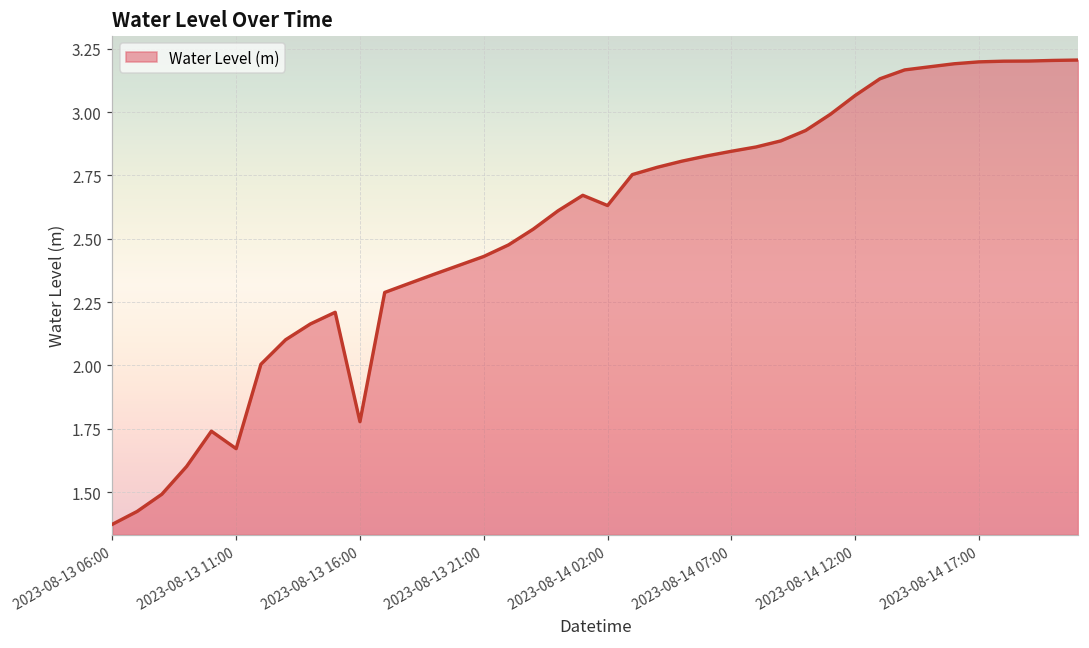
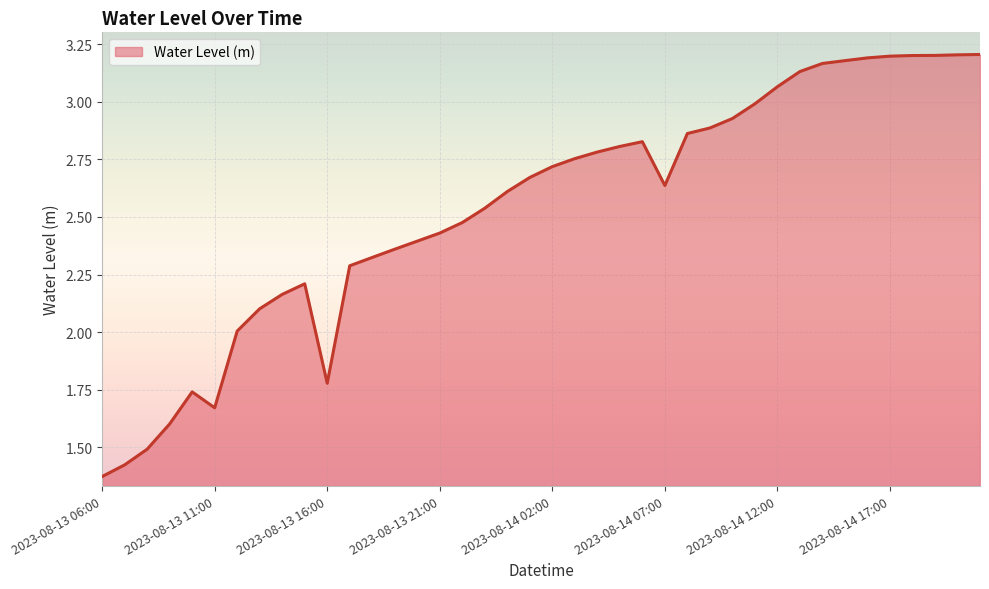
2023-08-14 02:00: 2.63 -> 2.72
2023-08-14 07:00: 2.85 -> 2.64
